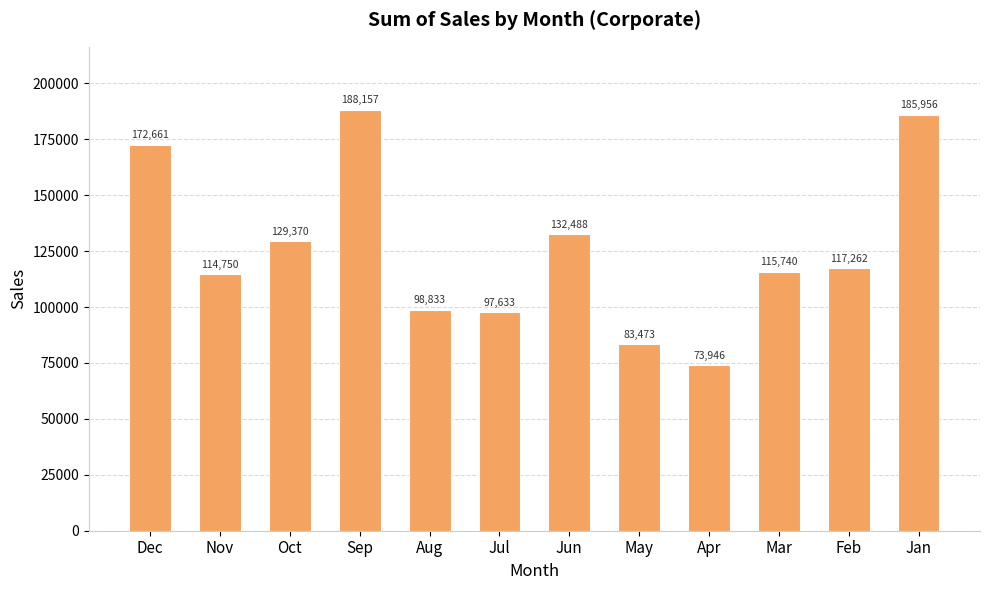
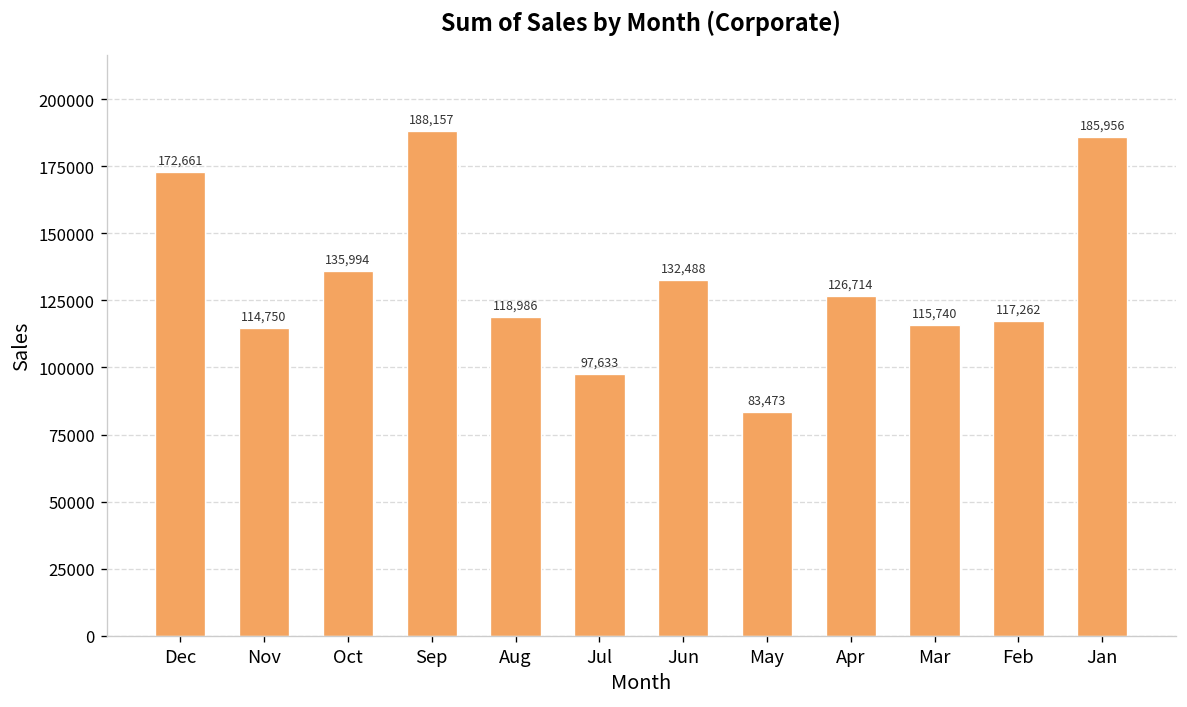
Oct: 129,370 -> 135,994
Aug: 98,833 -> 118,986
Apr: 73,946 -> 126,714
